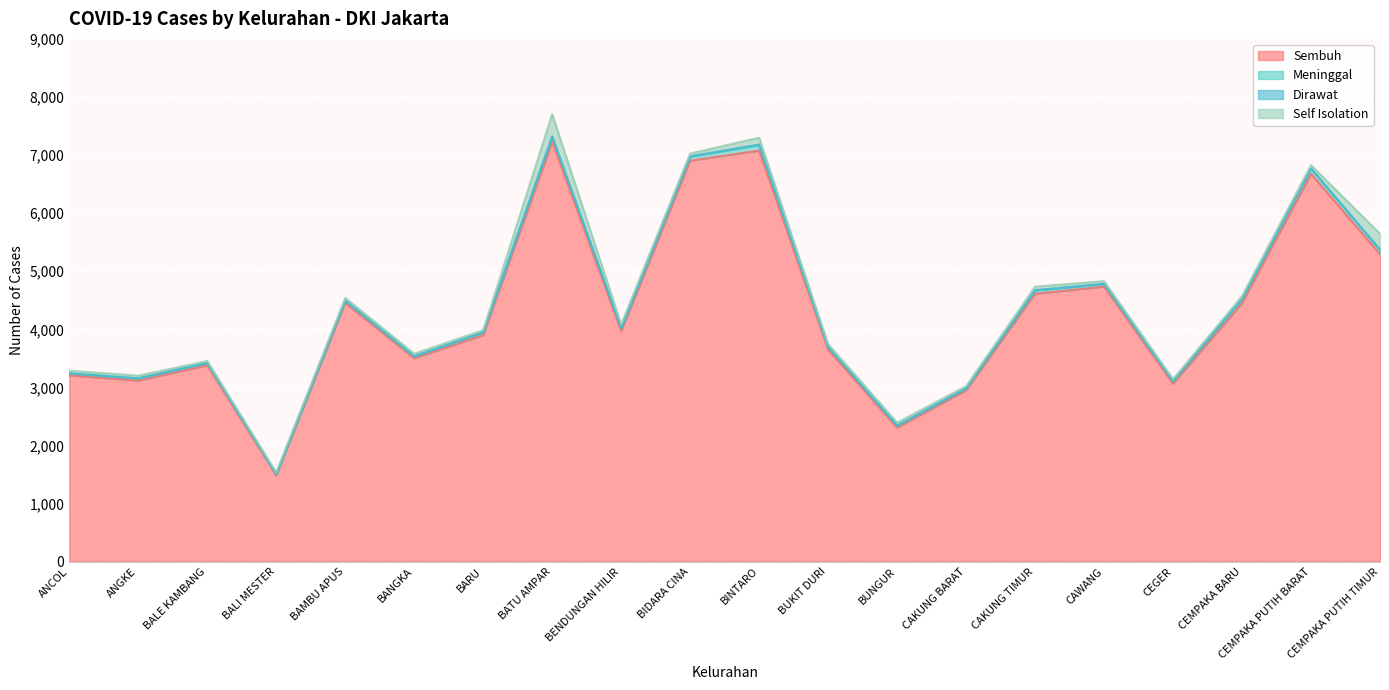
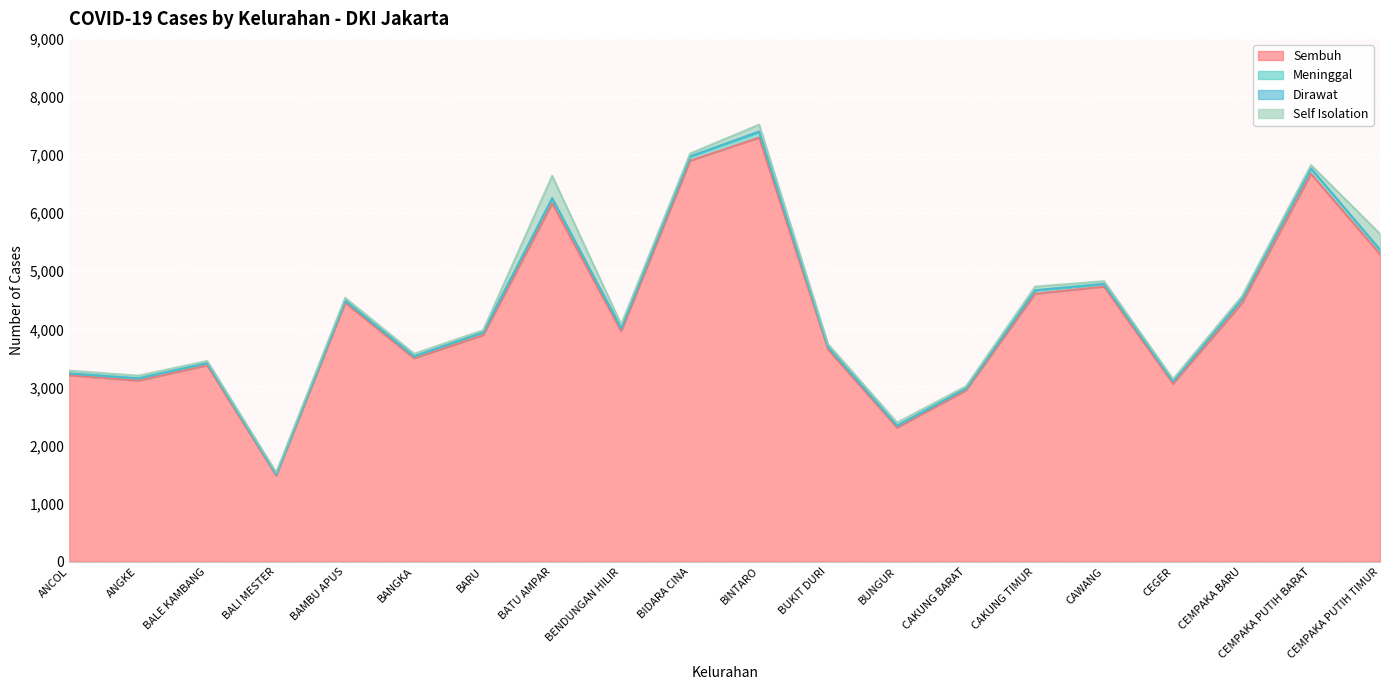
Sembuh, BATU AMPAR: 7,200 -> 6,200
Sembuh, BINTARO: 7,100 -> 7,300
